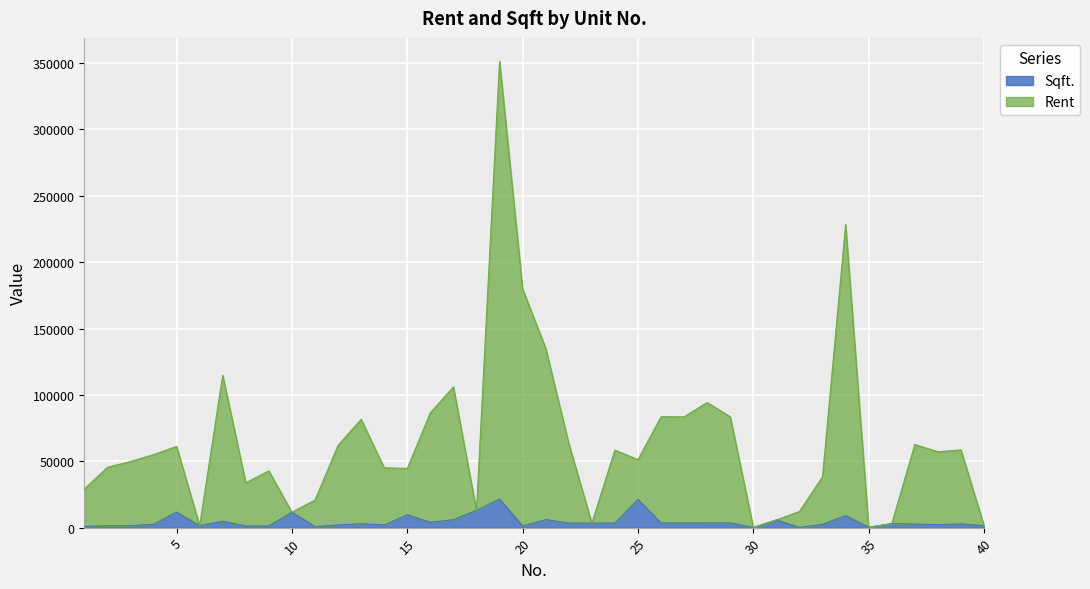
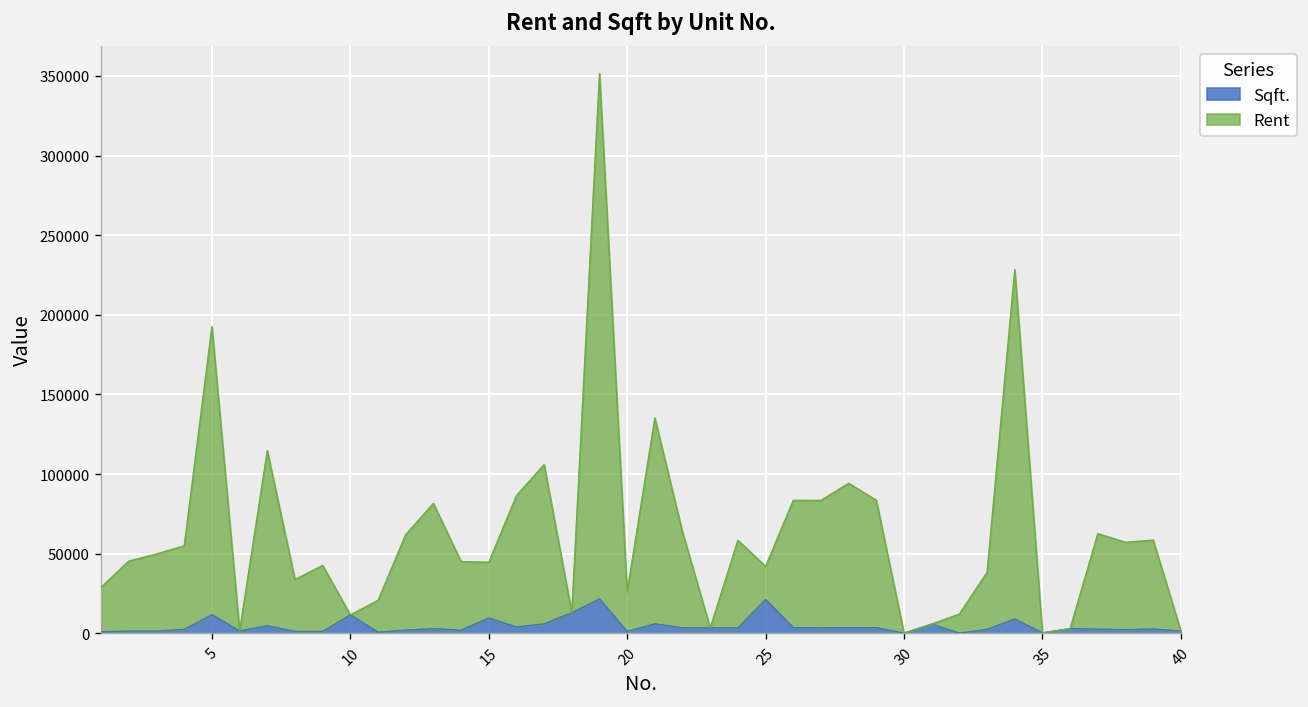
Rent, 5: 50000 -> 181000
Rent, 20: 179000 -> 25000
Rent, 25: 30000 -> 21000
